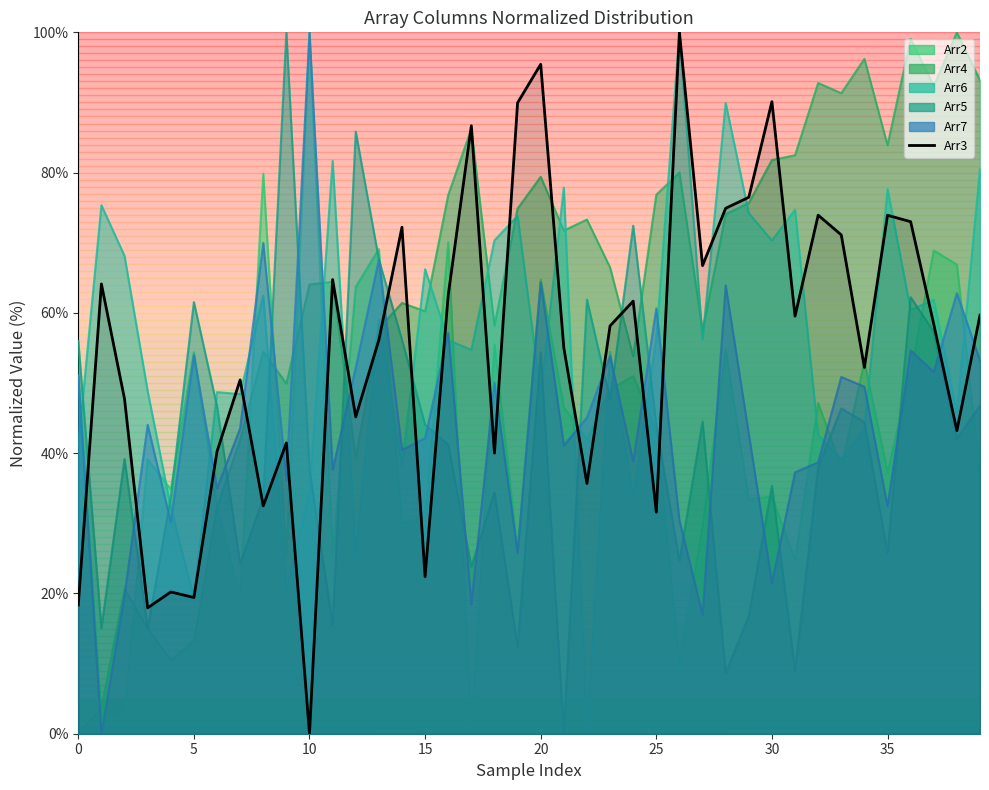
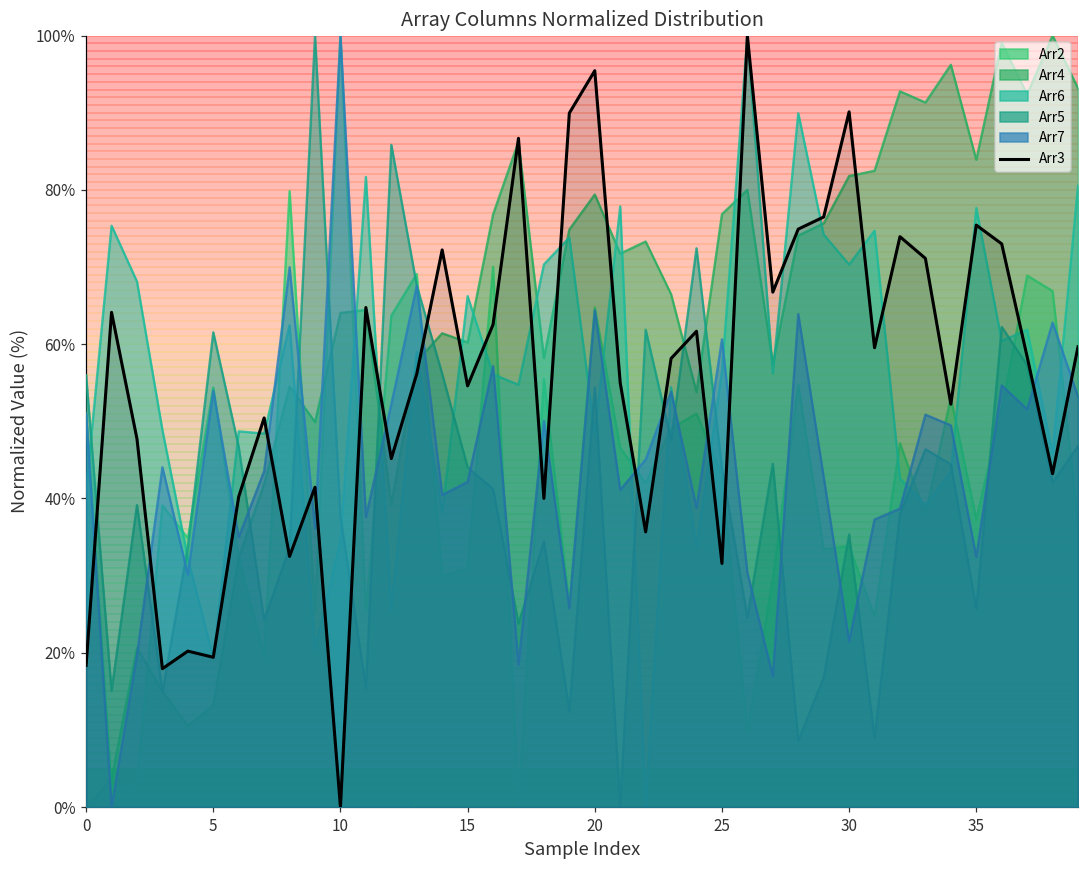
Arr3, 15: 22% -> 55%
Arr3, 35: 74% -> 75%
